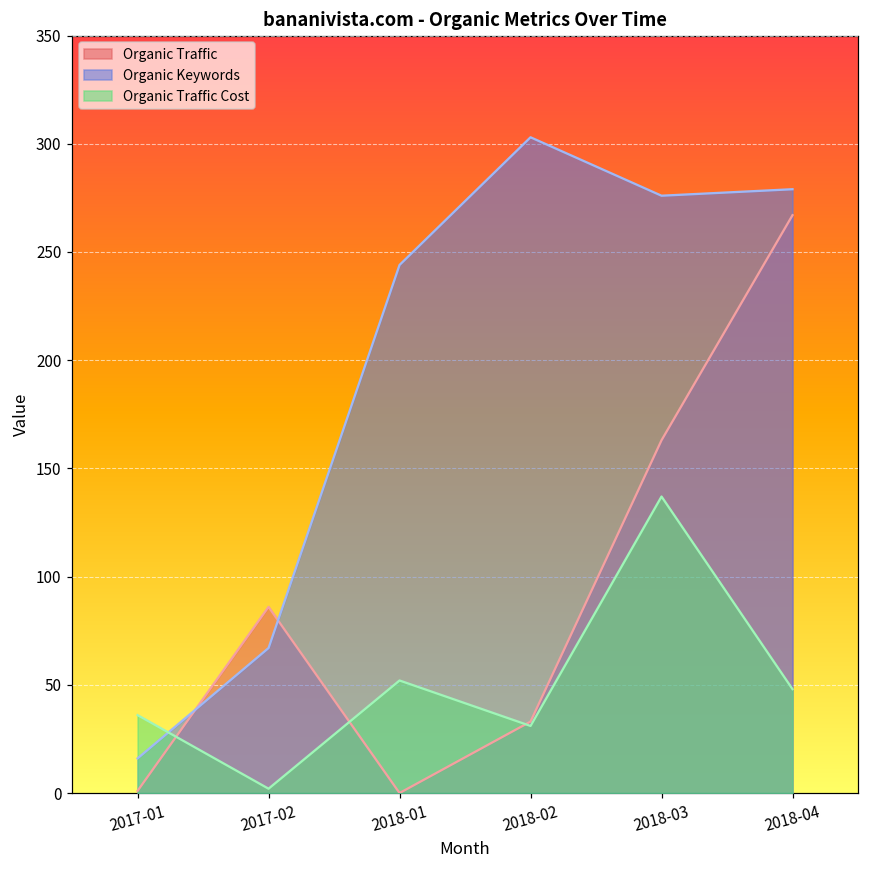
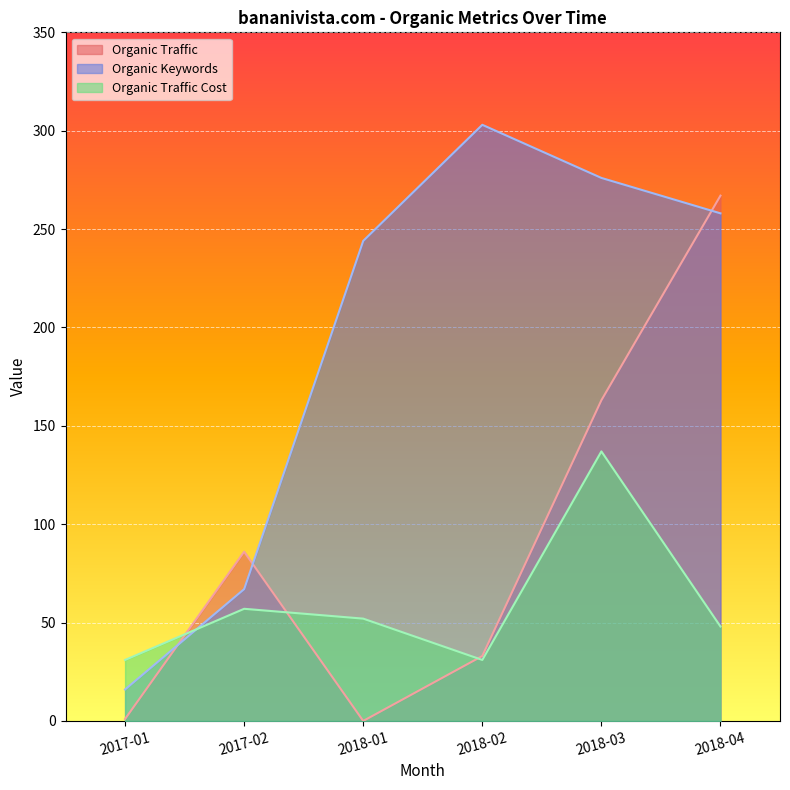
Organic Traffic Cost, 2017-01: 36 -> 31
Organic Traffic Cost, 2017-02: 2 -> 57
Organic Keywords, 2018-04: 279 -> 258
